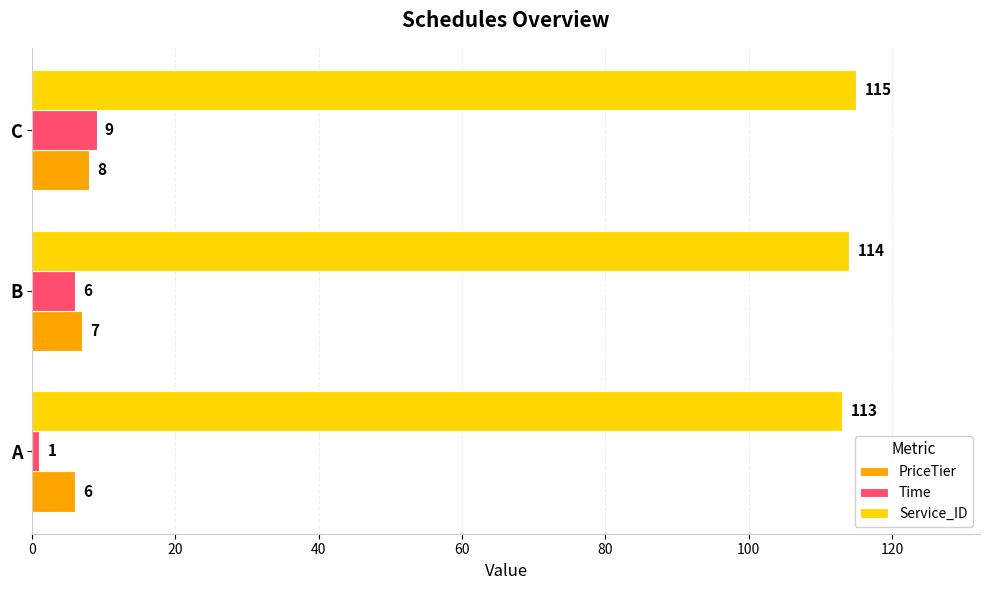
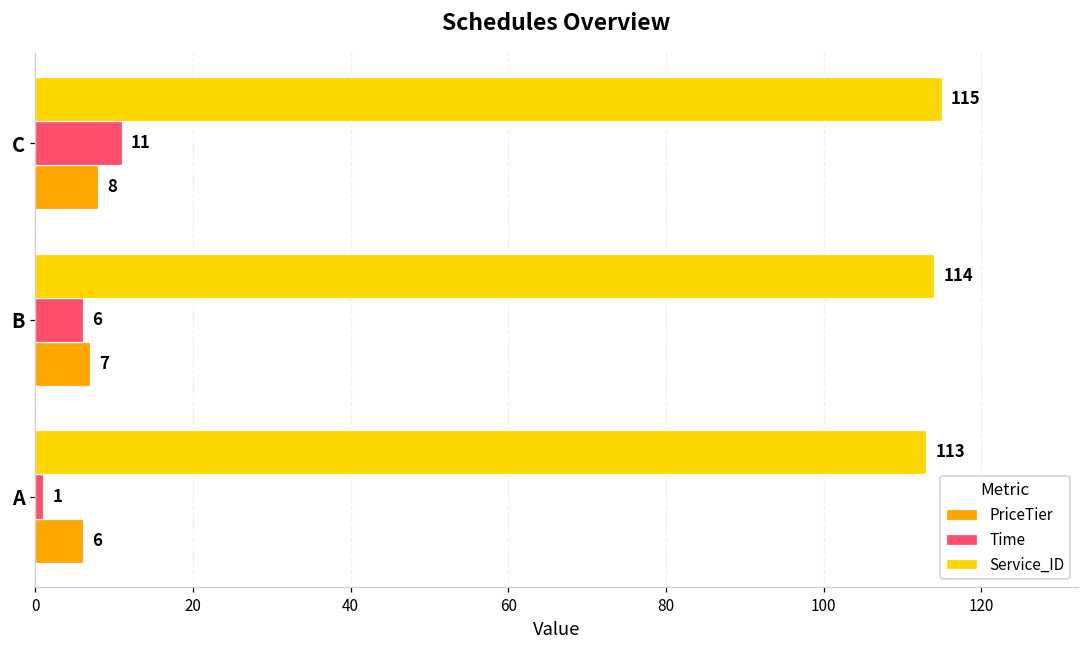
Time, C: 9 -> 11
